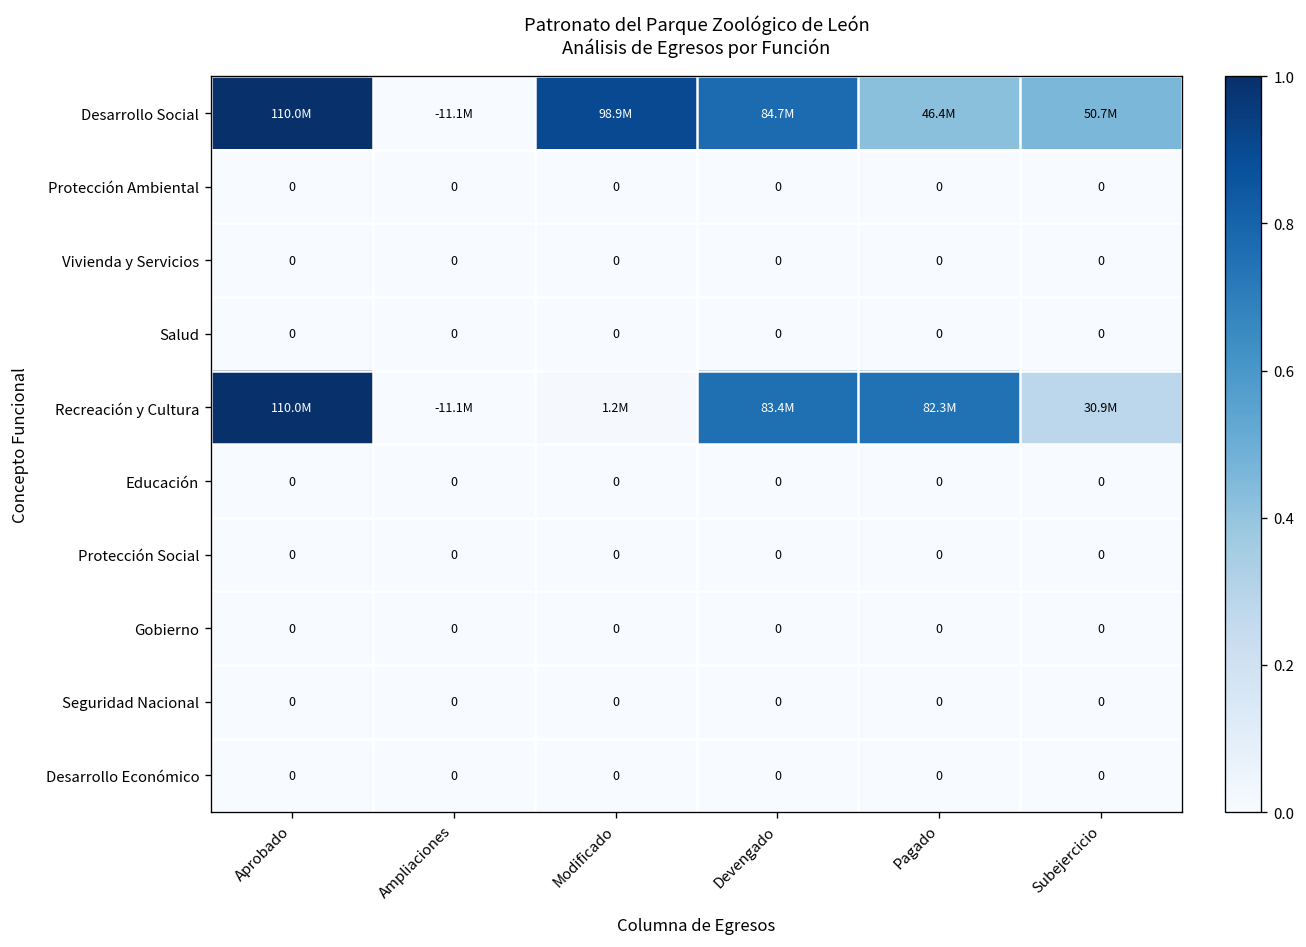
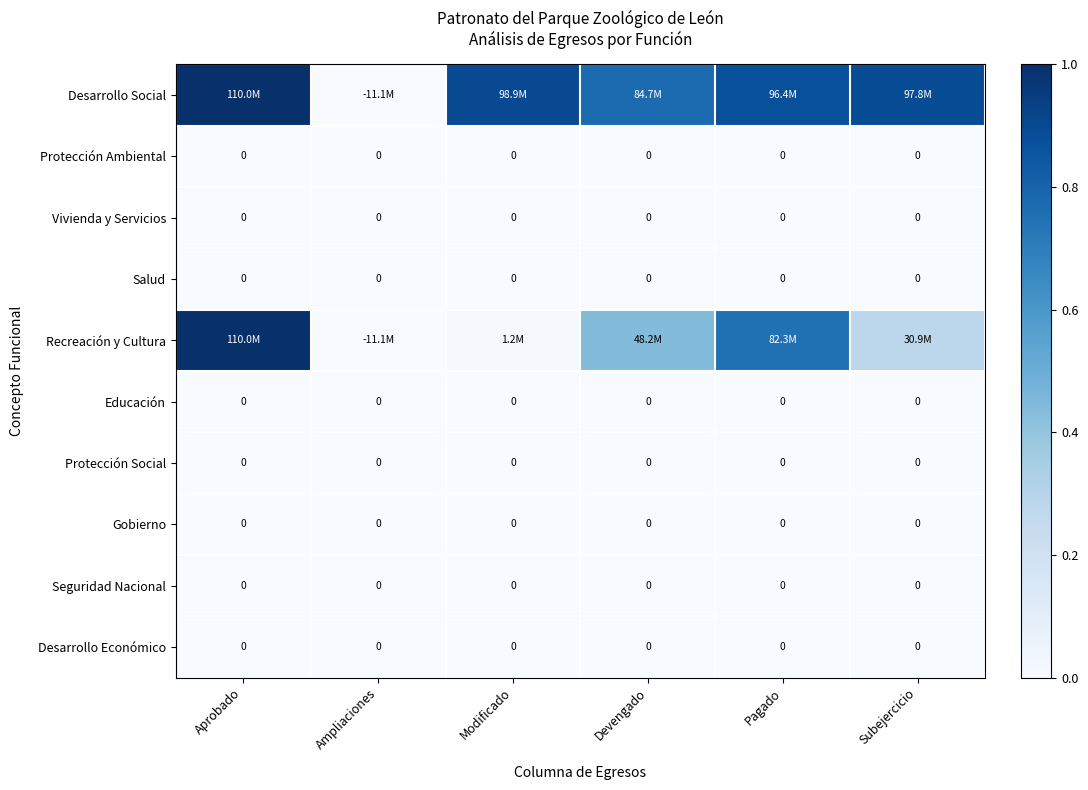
Desarrollo Social, Pagado: 46.4M -> 96.4M
Desarrollo Social, Subejercicio: 50.7M -> 97.8M
Recreación y Cultura, Devengado: 83.4M -> 48.2M
